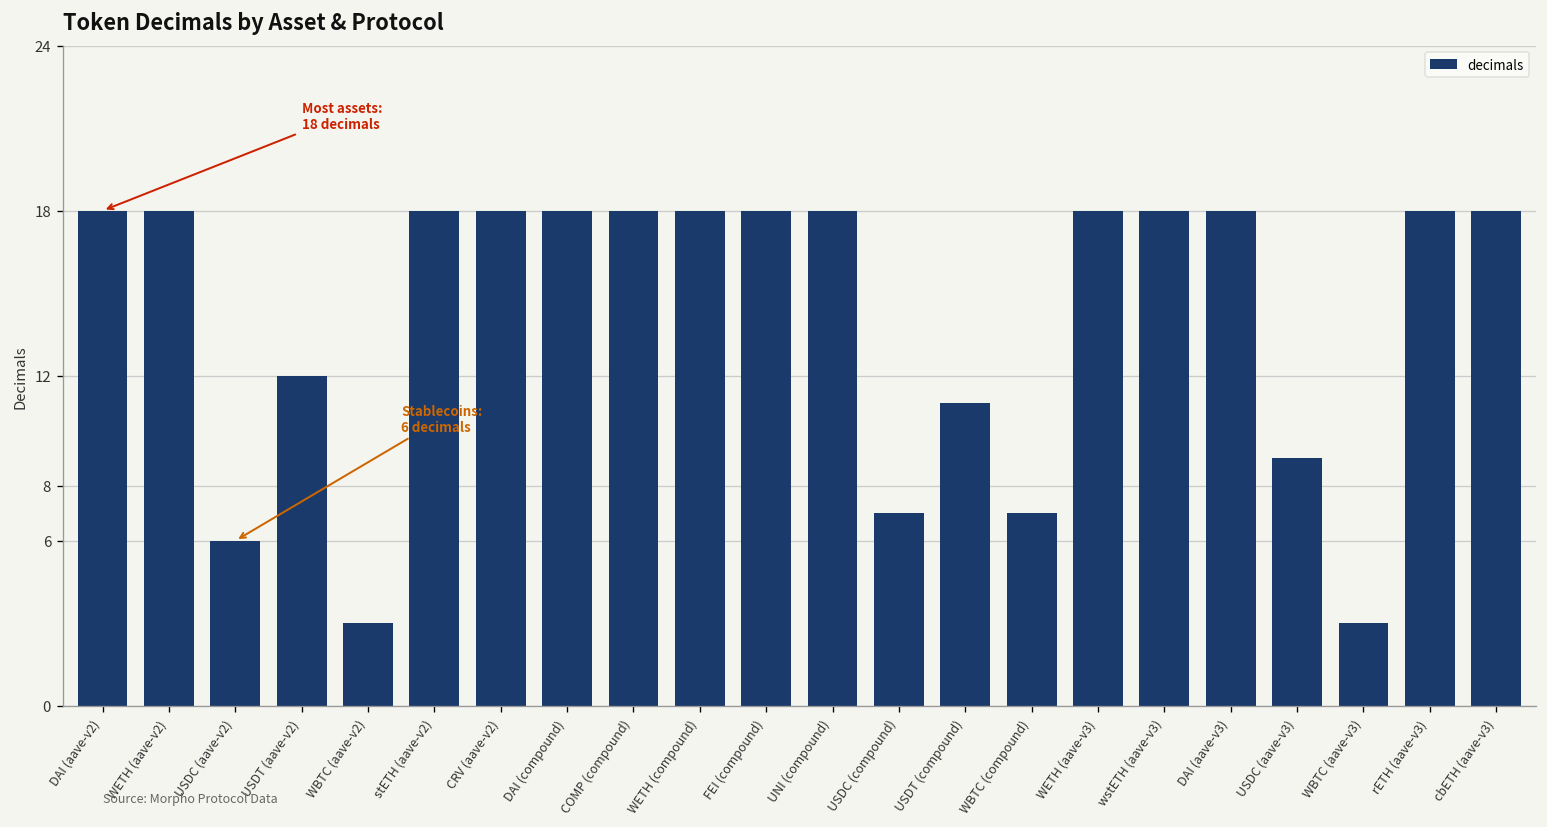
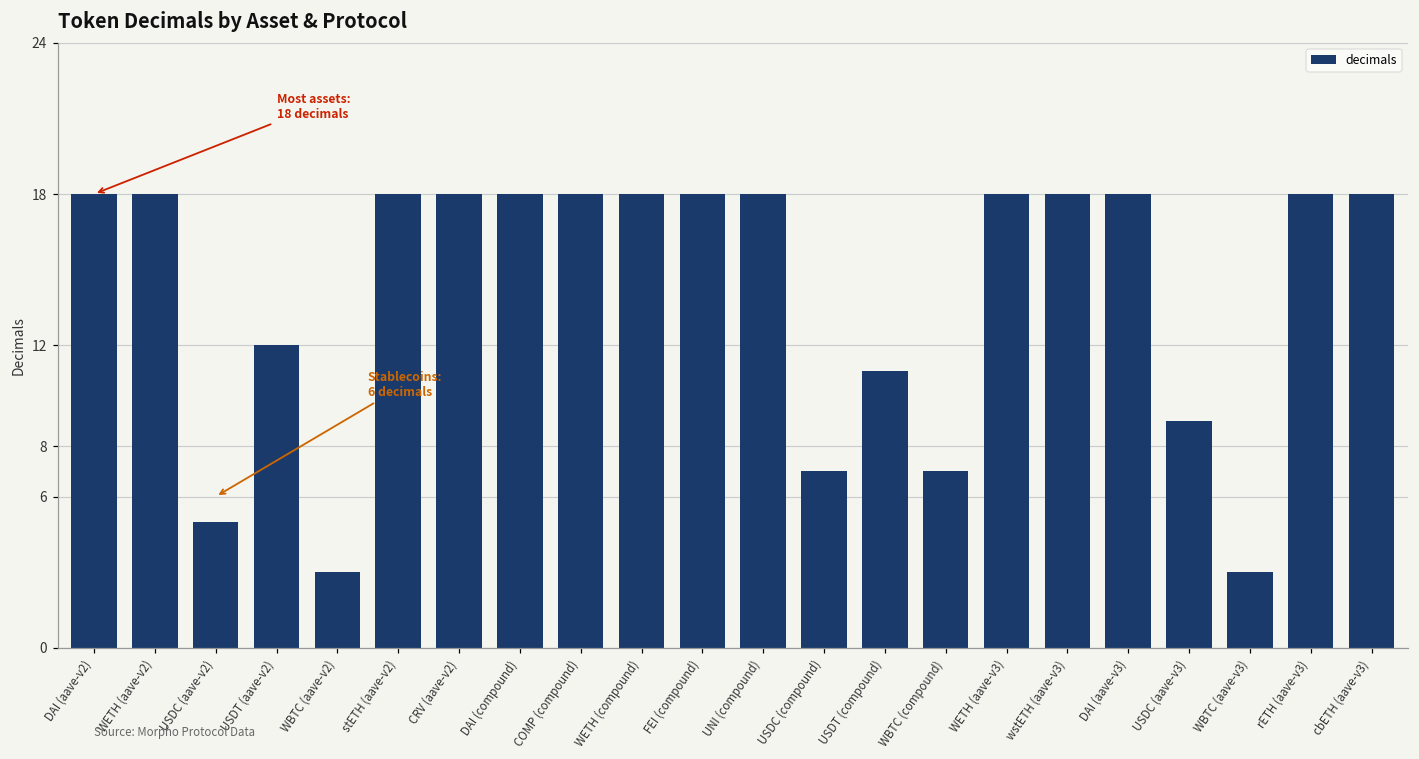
USDC (aave-v2): 6 -> 5
